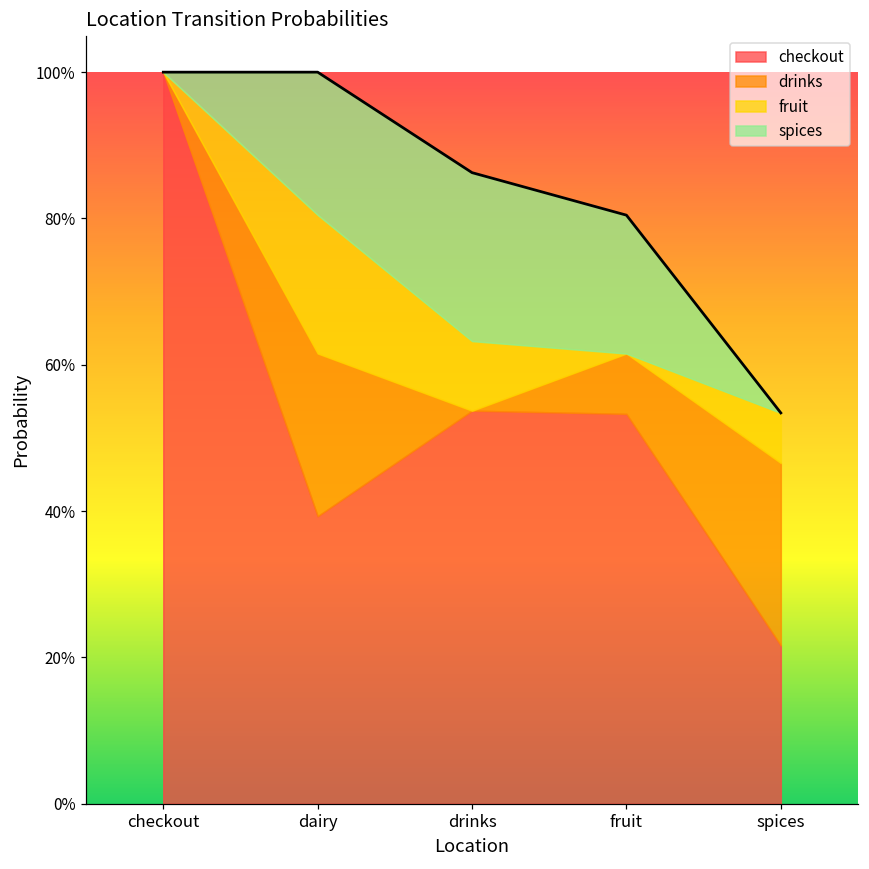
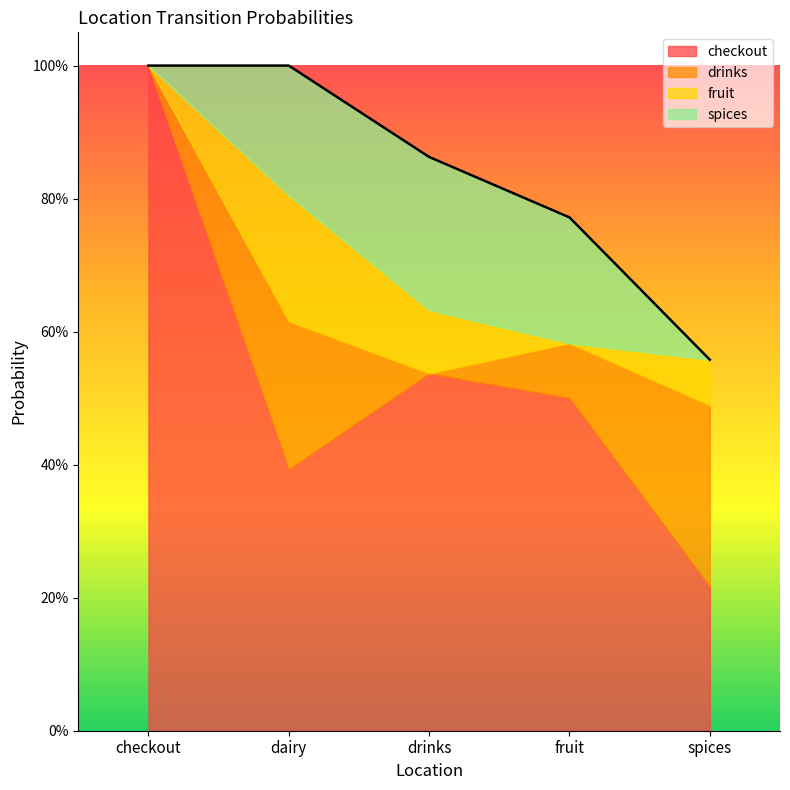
checkout, fruit: 53% -> 50%
drinks, spices: 25% -> 27%
